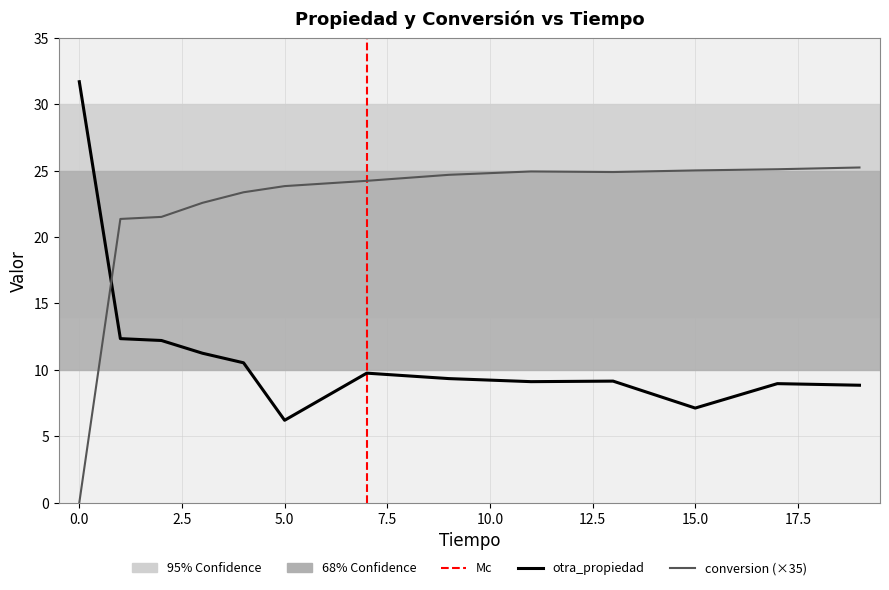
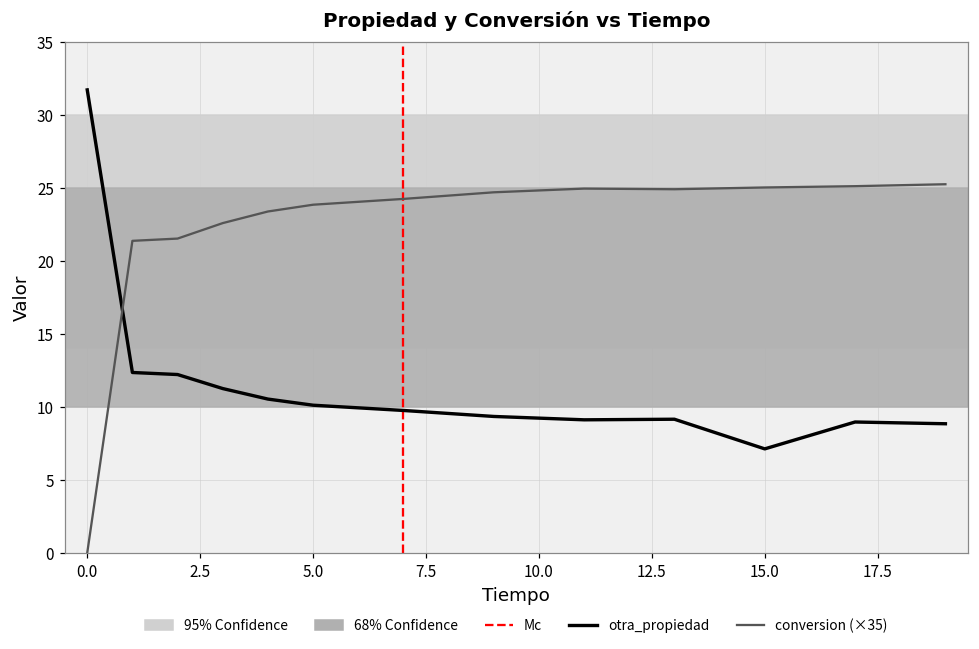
otra_propiedad, 5.0: 6.2 -> 10.1
